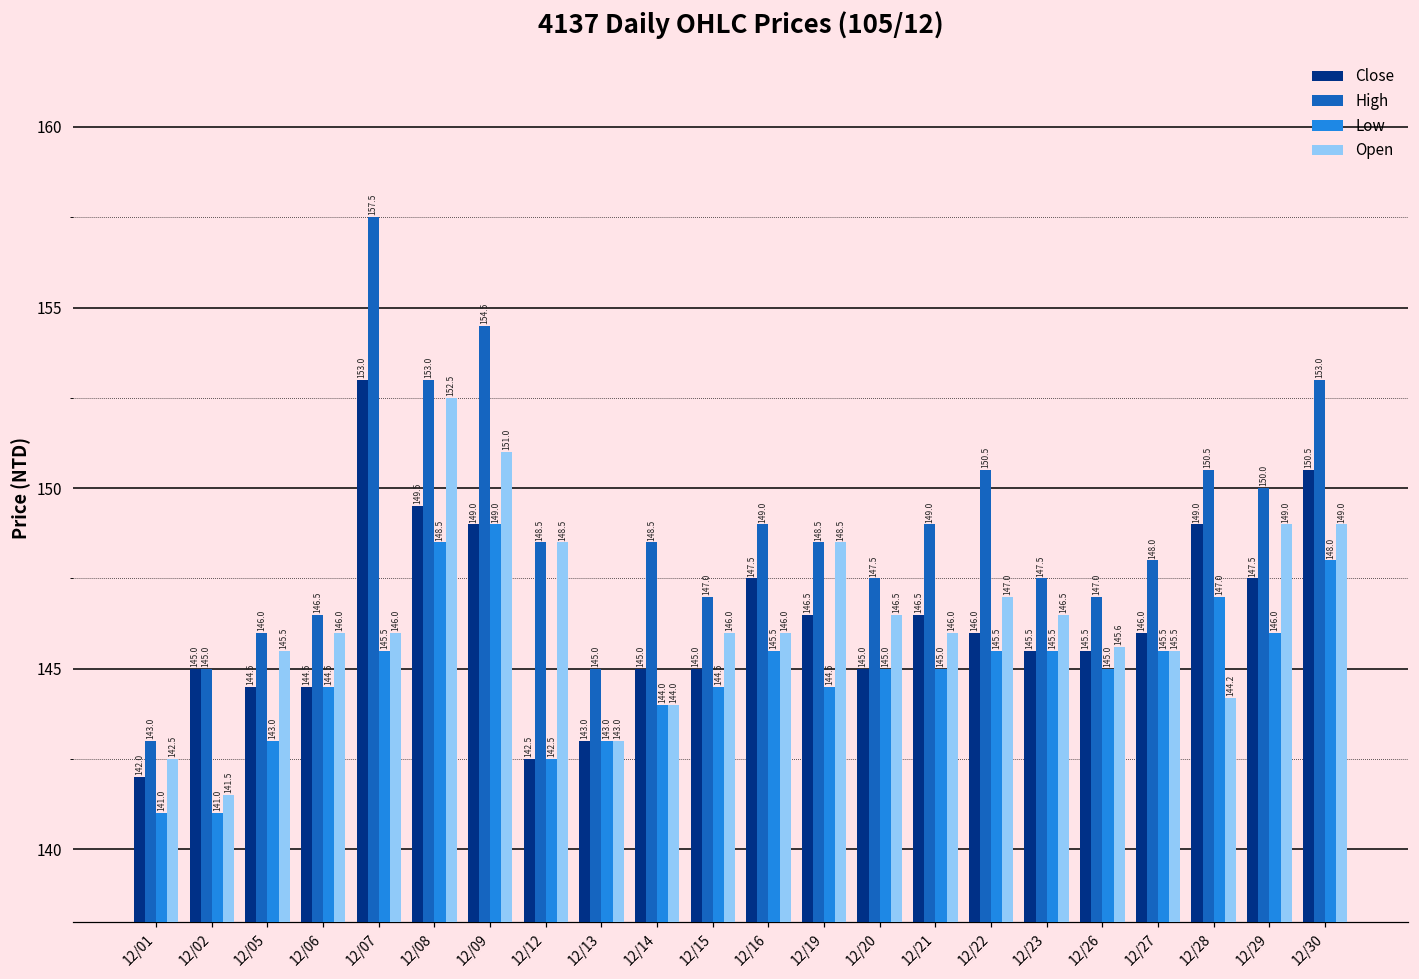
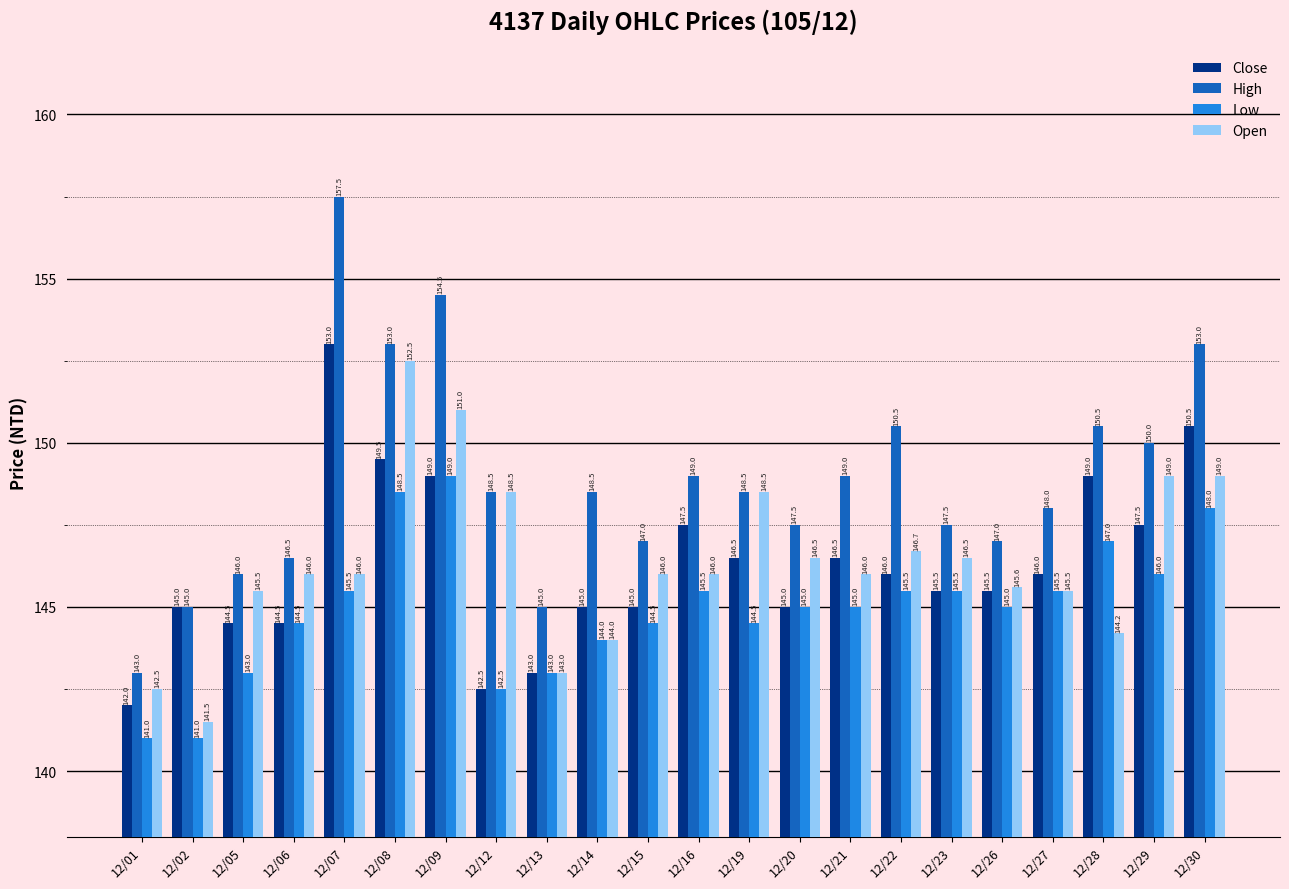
Open, 12/22: 147.0 -> 146.7
